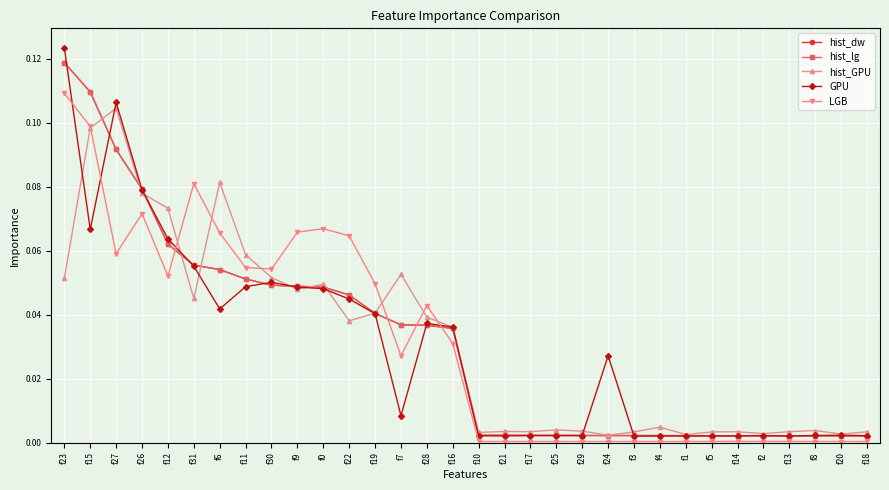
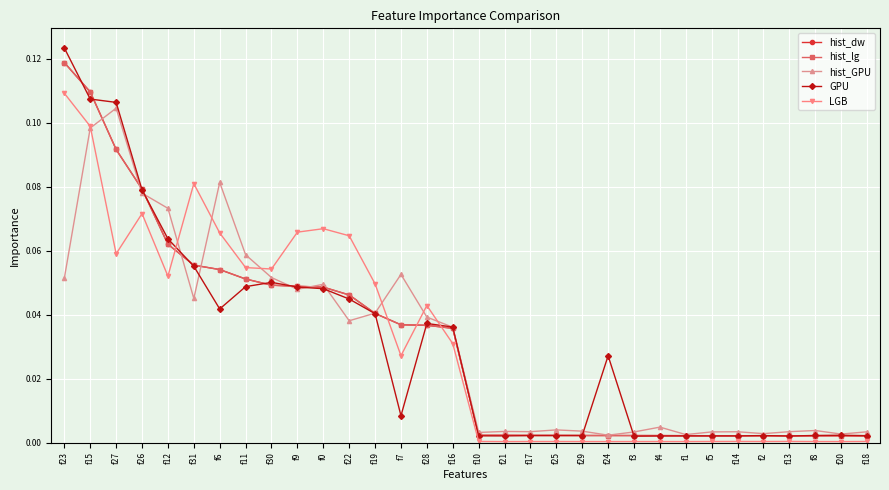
GPU, f15: 0.067 -> 0.107
